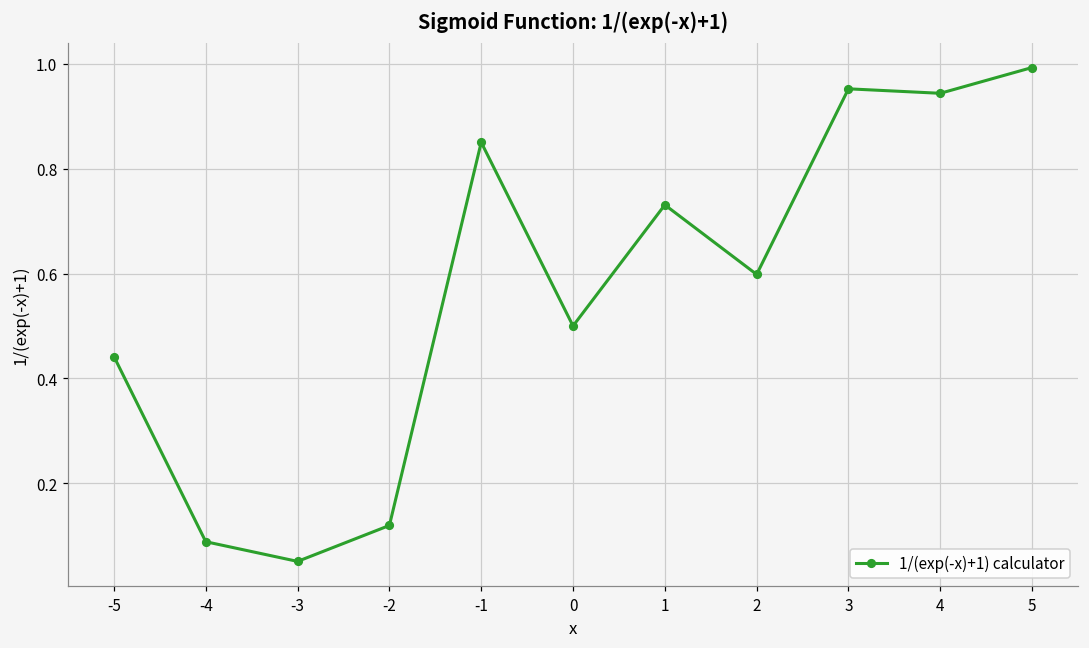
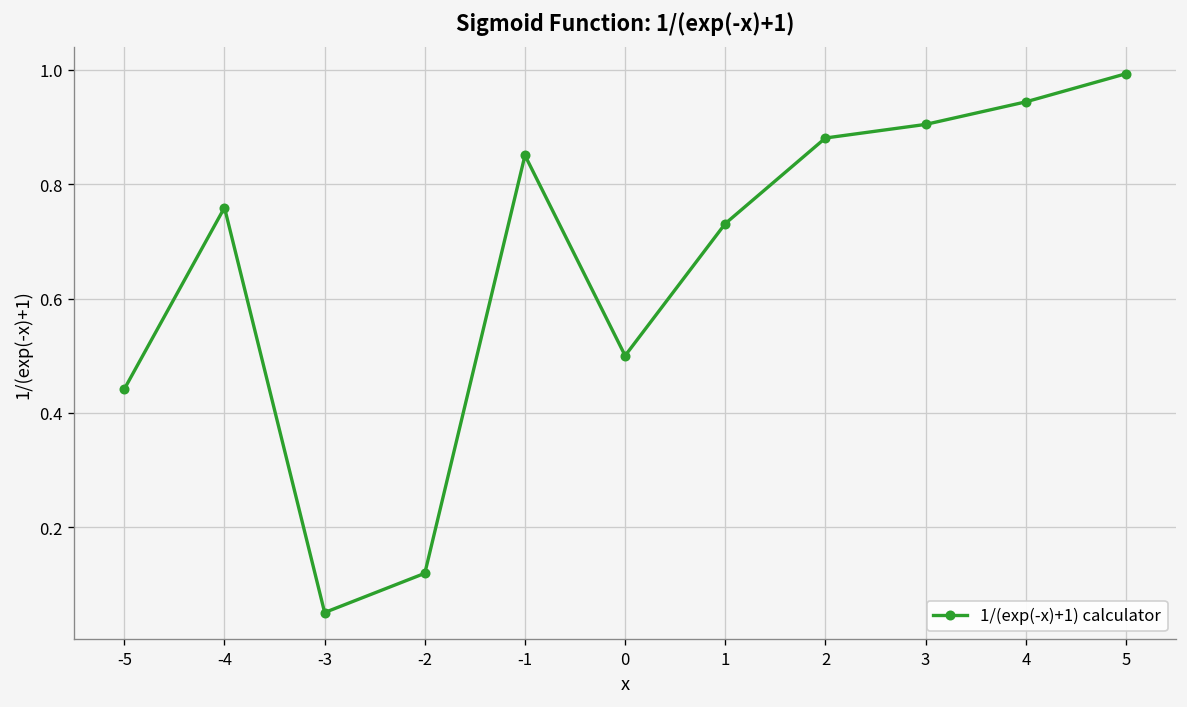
-4: 0.09 -> 0.76
2: 0.60 -> 0.88
3: 0.95 -> 0.90
